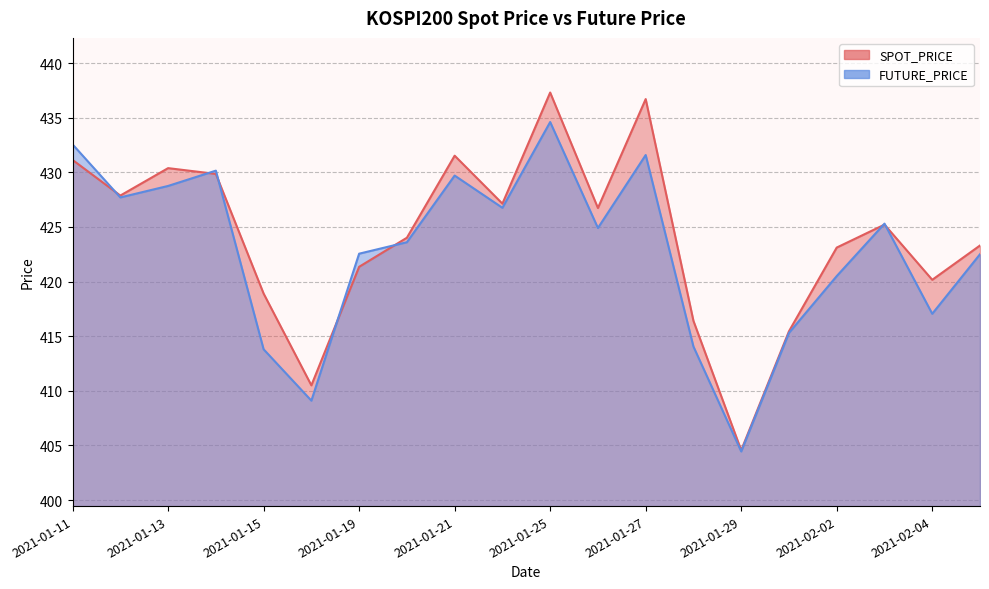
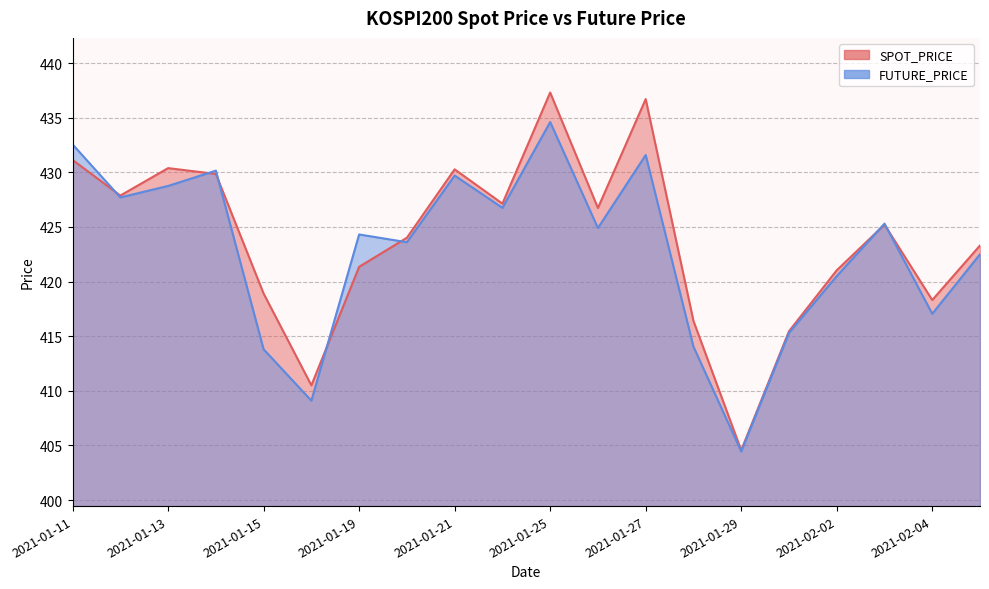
FUTURE_PRICE, 2021-01-19: 422.6 -> 424.3
SPOT_PRICE, 2021-01-21: 431.5 -> 430.3
SPOT_PRICE, 2021-02-02: 423.1 -> 421.0
SPOT_PRICE, 2021-02-04: 420.2 -> 418.3
